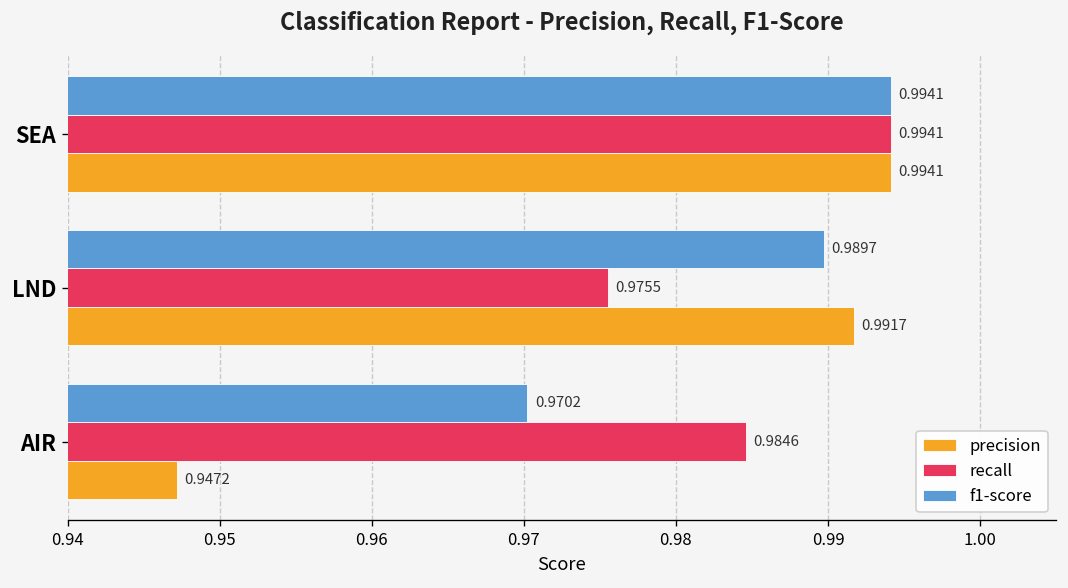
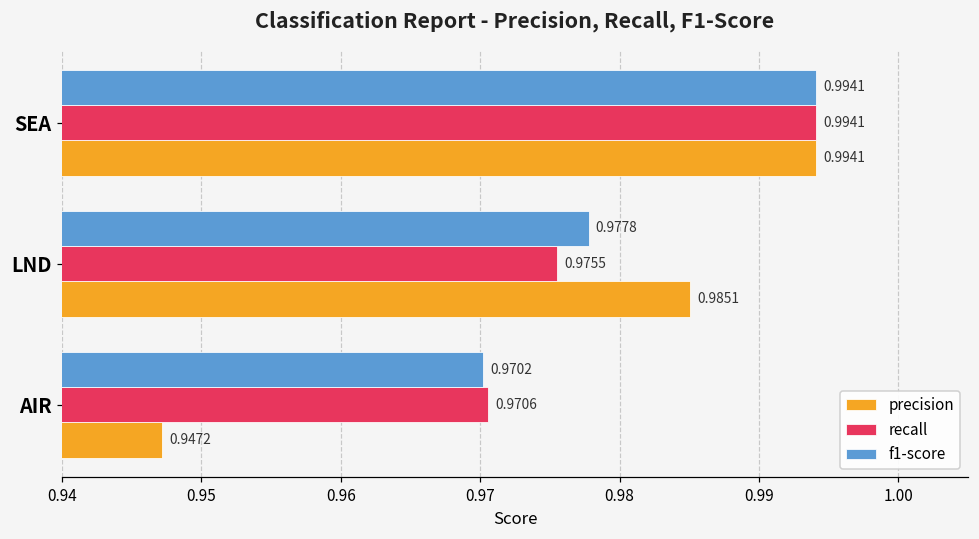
f1-score, LND: 0.9897 -> 0.9778
precision, LND: 0.9917 -> 0.9851
recall, AIR: 0.9846 -> 0.9706
